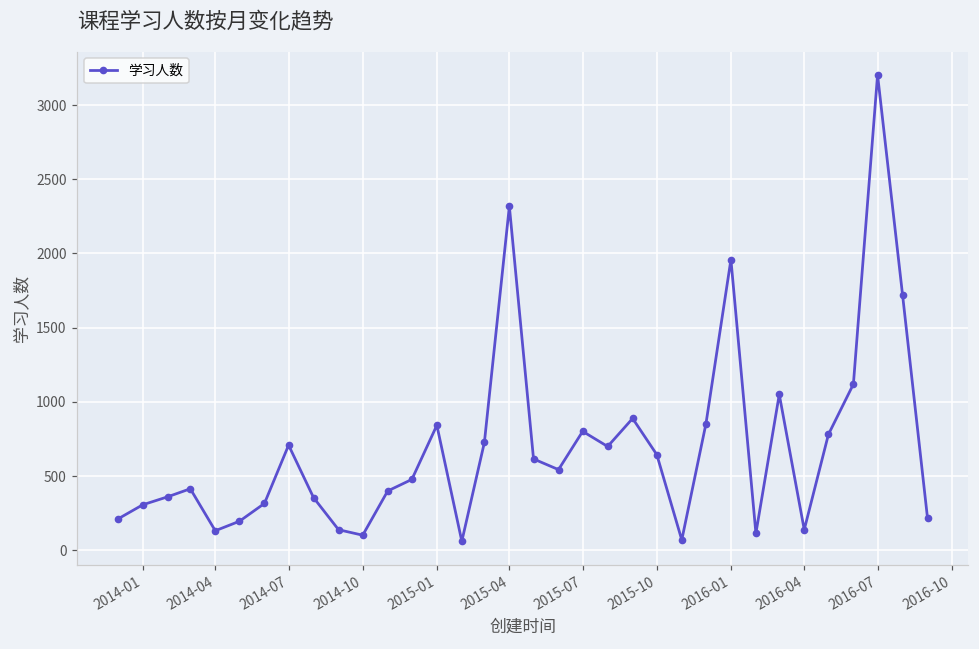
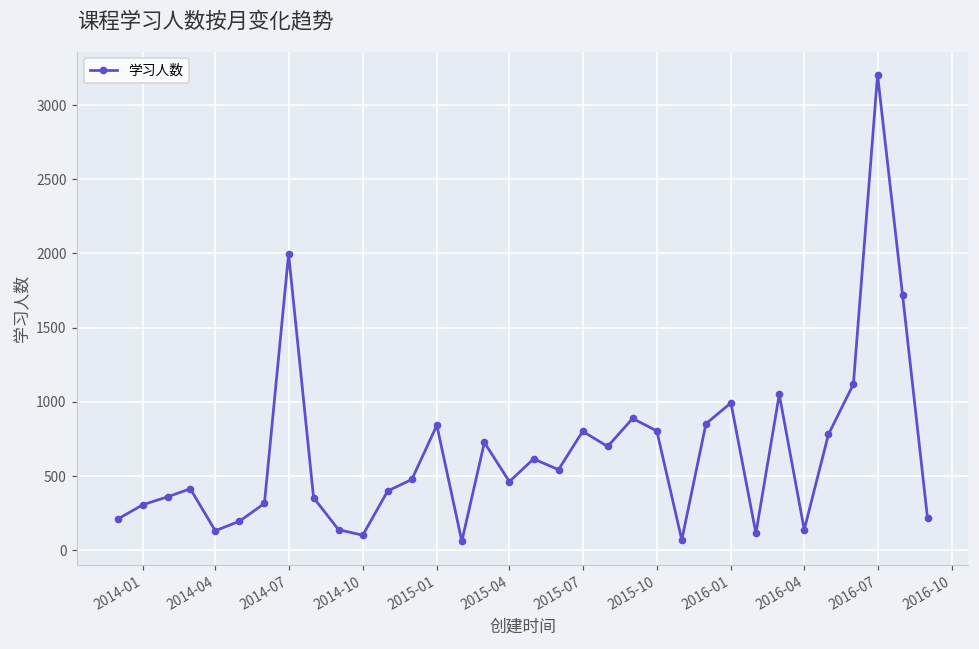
2014-07: 710 -> 2000
2015-04: 2320 -> 460
2015-10: 640 -> 800
2016-01: 1960 -> 990
